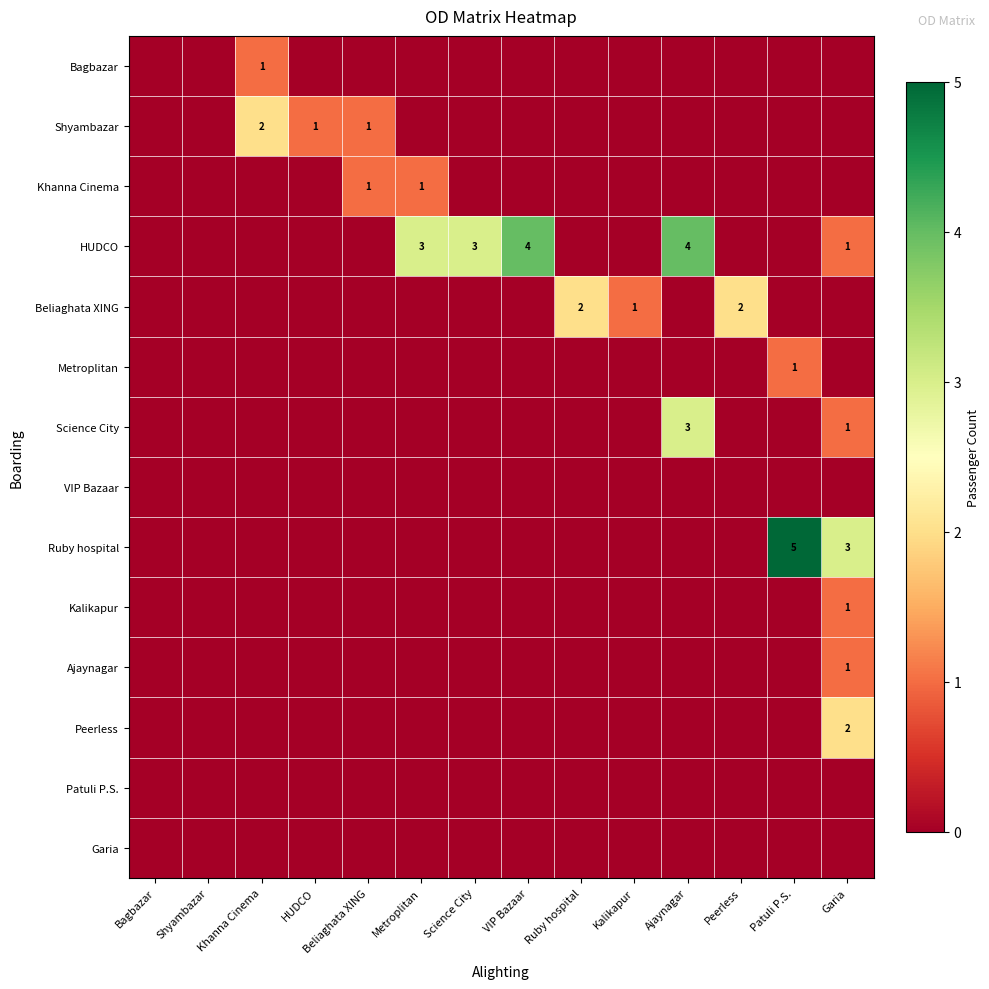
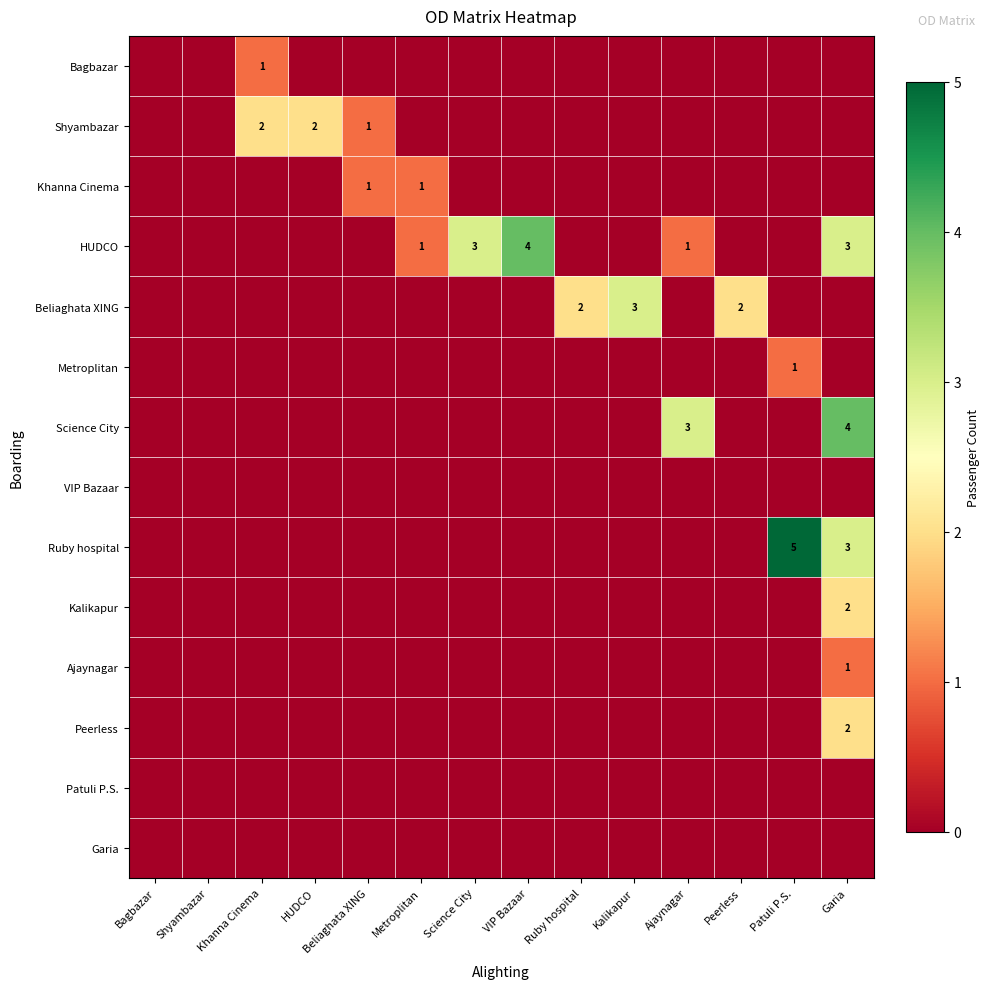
Shyambazar, HUDCO: 1 -> 2
HUDCO, Metroplitan: 3 -> 1
HUDCO, Ajaynagar: 4 -> 1
HUDCO, Garia: 1 -> 3
Beliaghata XING, Kalikapur: 1 -> 3
Science City, Garia: 1 -> 4
Kalikapur, Garia: 1 -> 2
